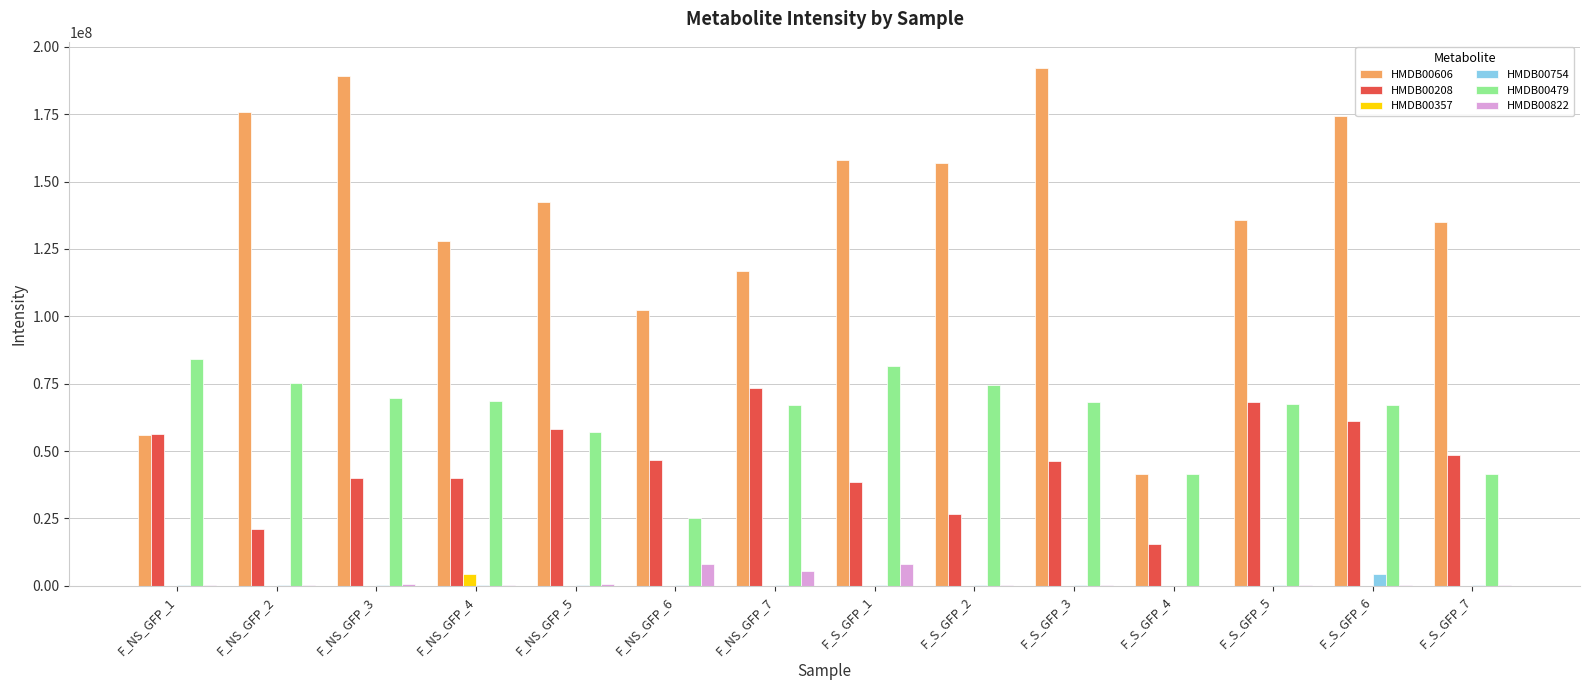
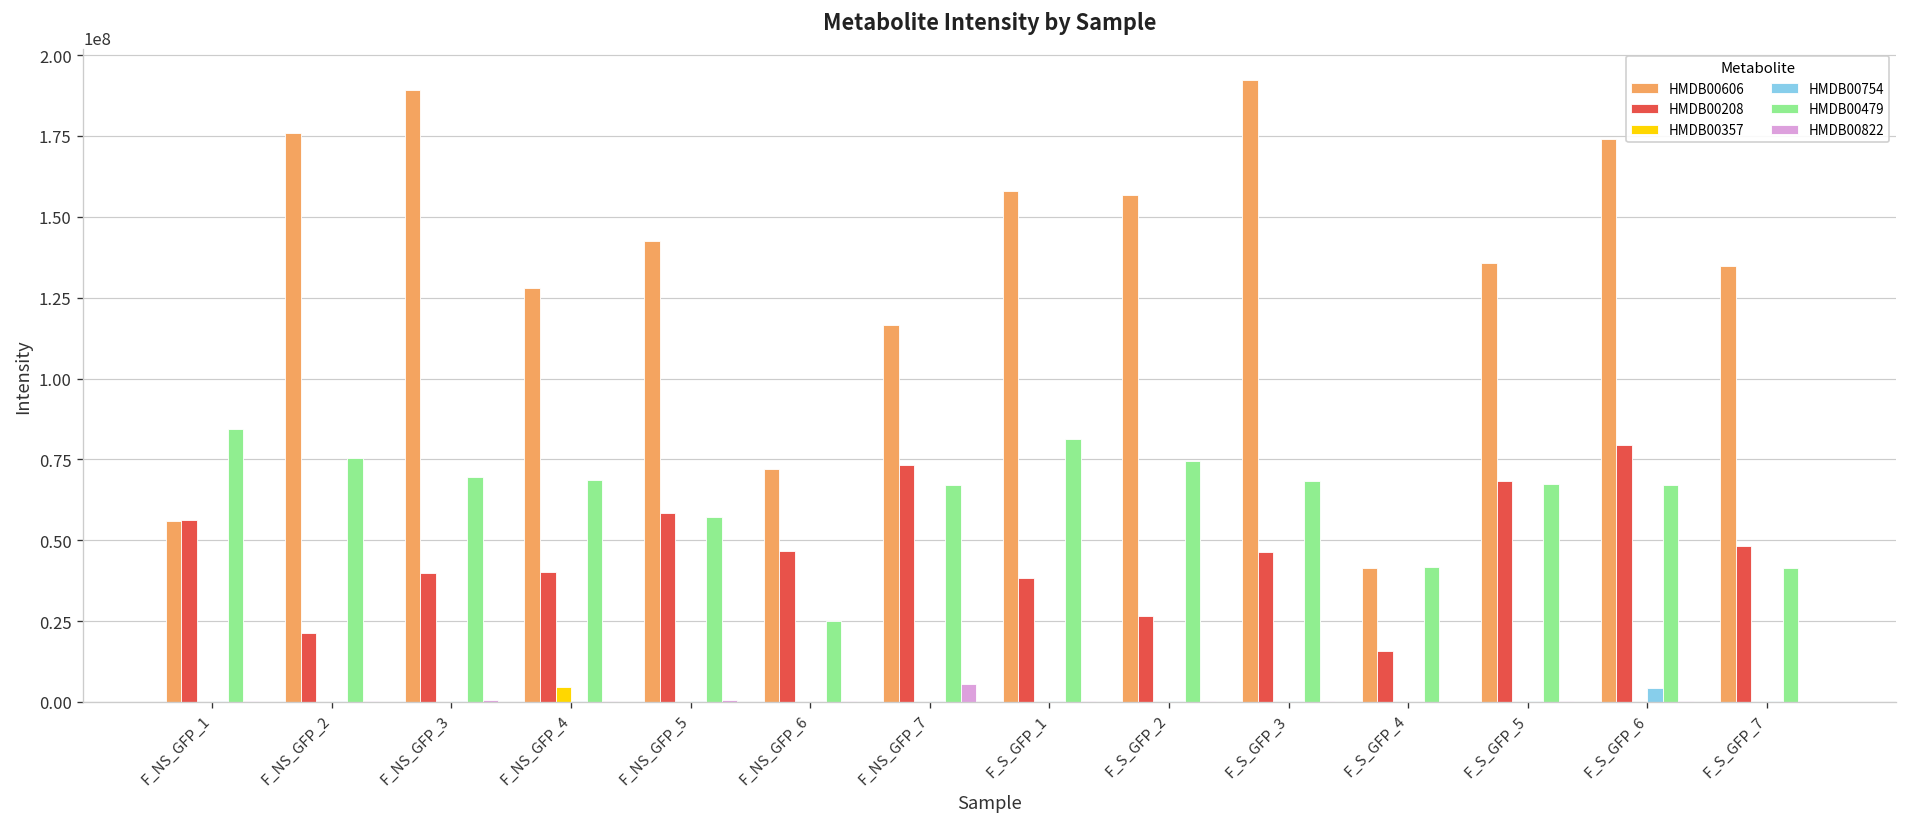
HMDB00606, F_NS_GFP_6: 102000000 -> 72000000
HMDB00822, F_NS_GFP_6: 8000000 -> 0
HMDB00822, F_S_GFP_1: 8000000 -> 0
HMDB00208, F_S_GFP_6: 61000000 -> 79000000
